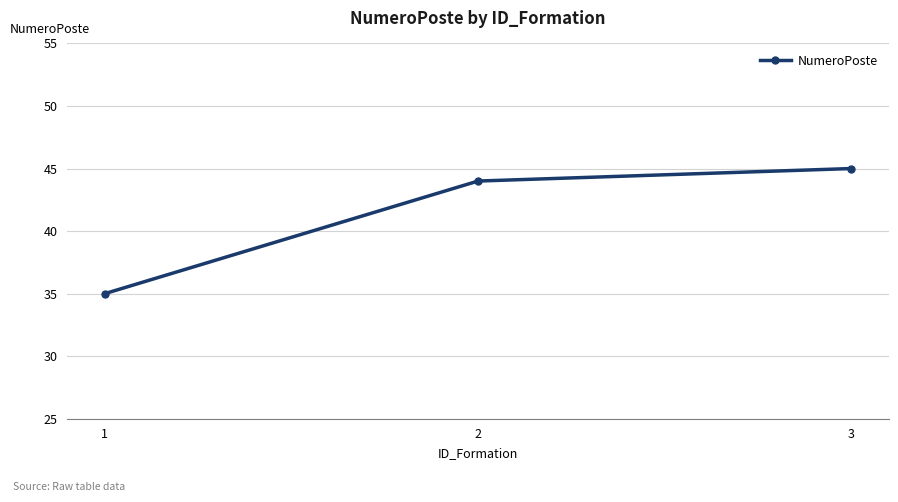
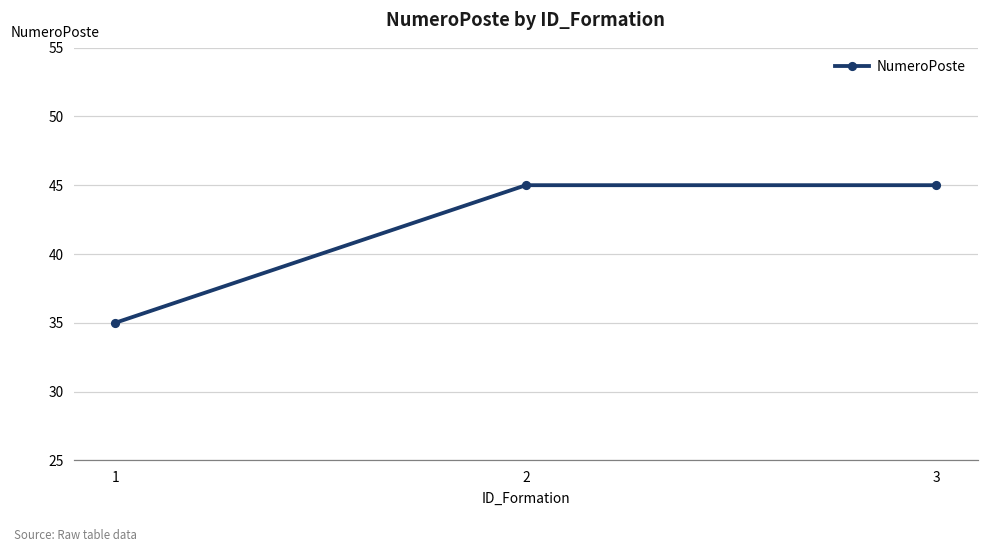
2: 44 -> 45
